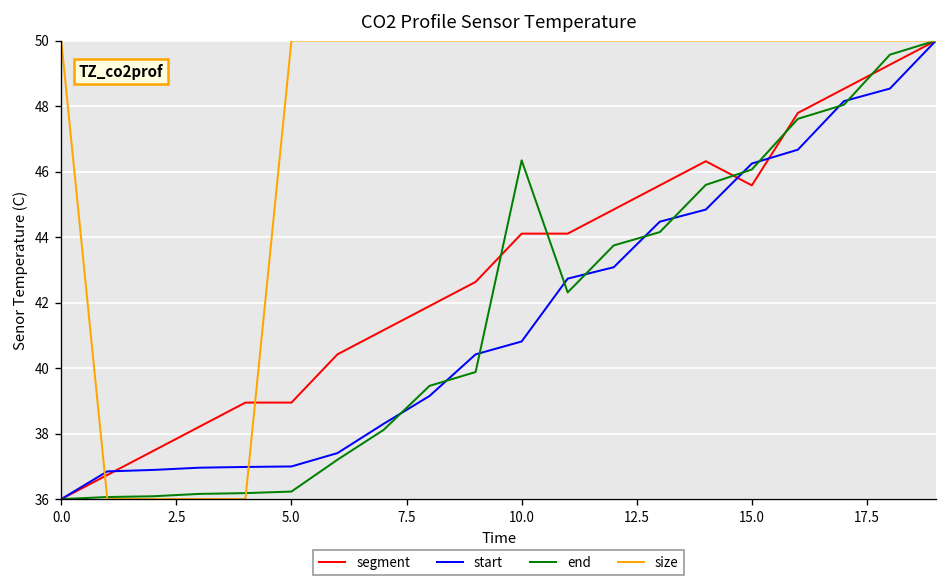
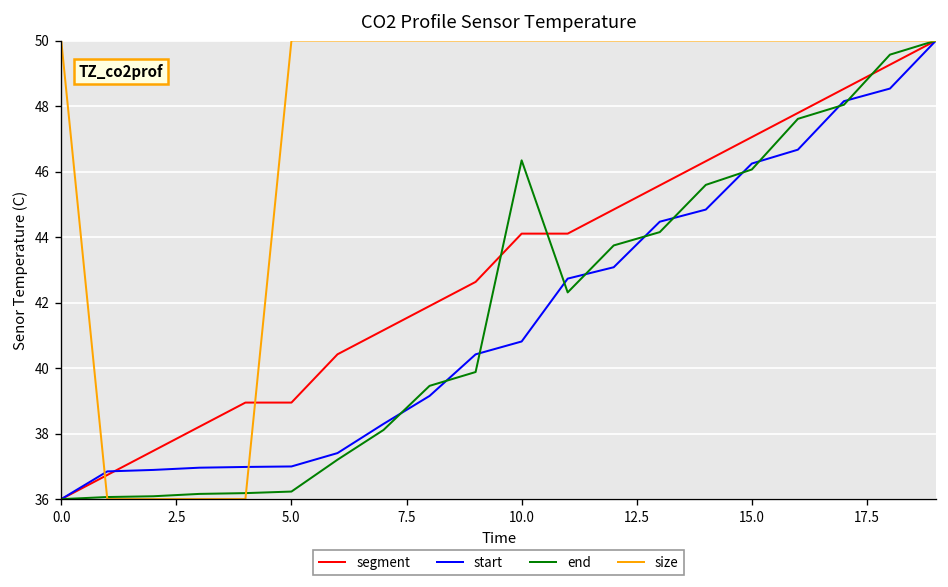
segment, 15.0: 45.6 -> 47.1
